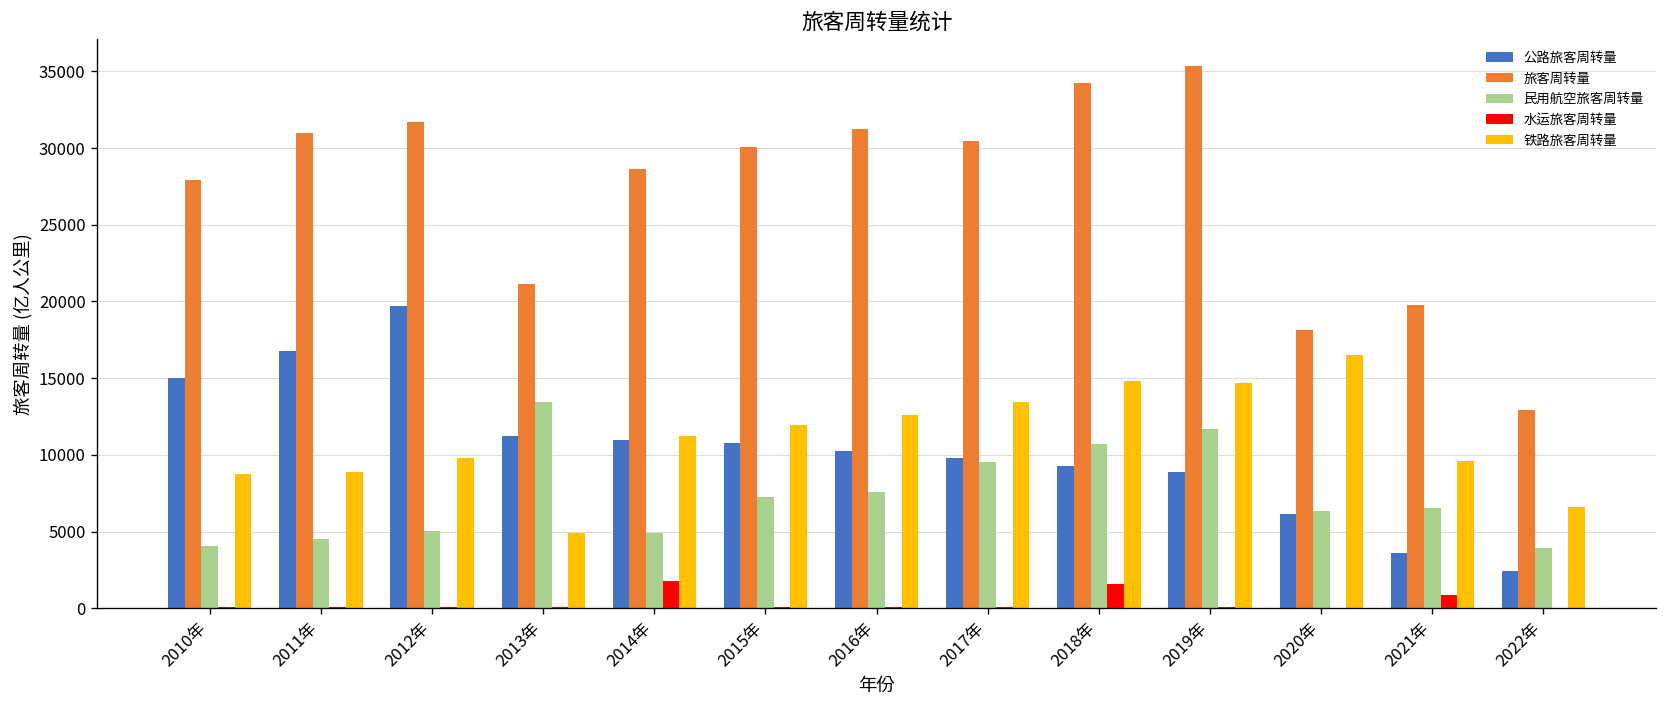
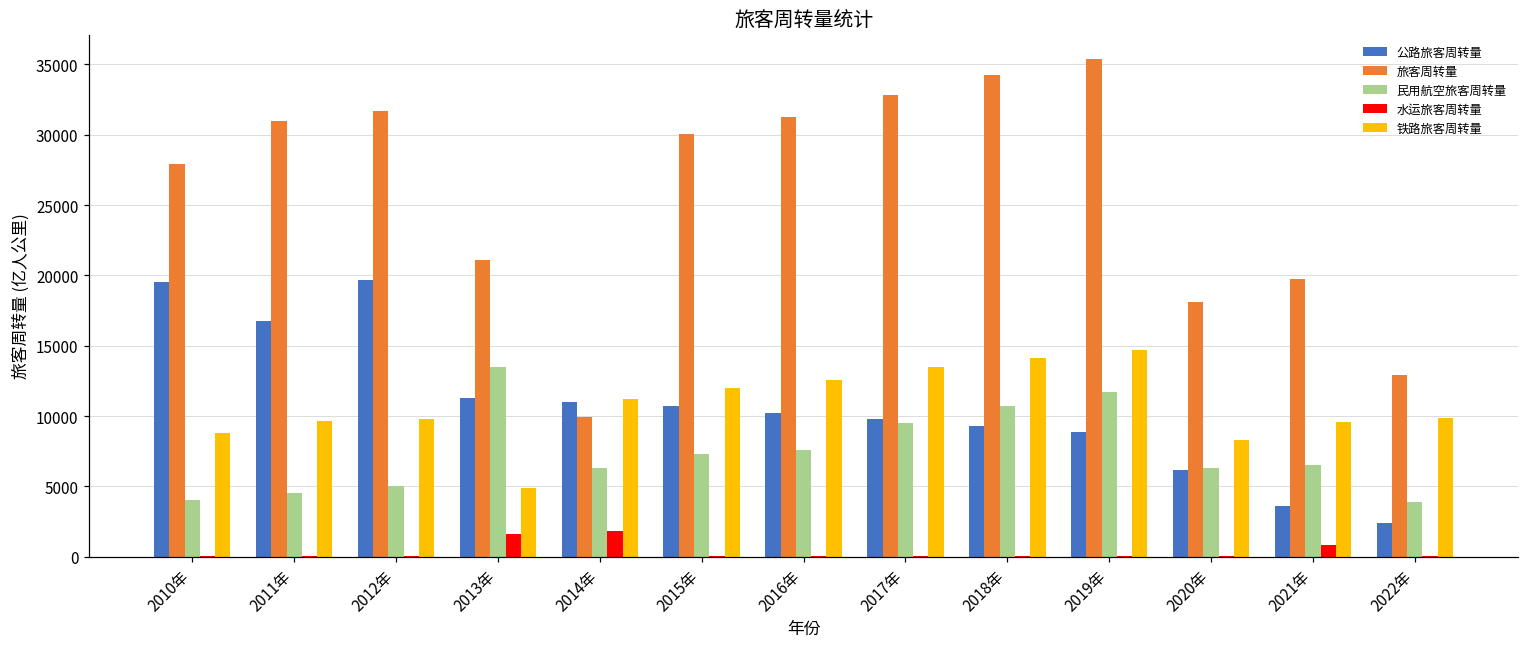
公路旅客周转量, 2010年: 15000 -> 19500
铁路旅客周转量, 2011年: 8900 -> 9600
水运旅客周转量, 2013年: 100 -> 1600
旅客周转量, 2014年: 28600 -> 9900
民用航空旅客周转量, 2014年: 4900 -> 6300
旅客周转量, 2017年: 30400 -> 32800
水运旅客周转量, 2018年: 1600 -> 100
铁路旅客周转量, 2018年: 14800 -> 14100
铁路旅客周转量, 2020年: 16500 -> 8300
铁路旅客周转量, 2022年: 6600 -> 9800
